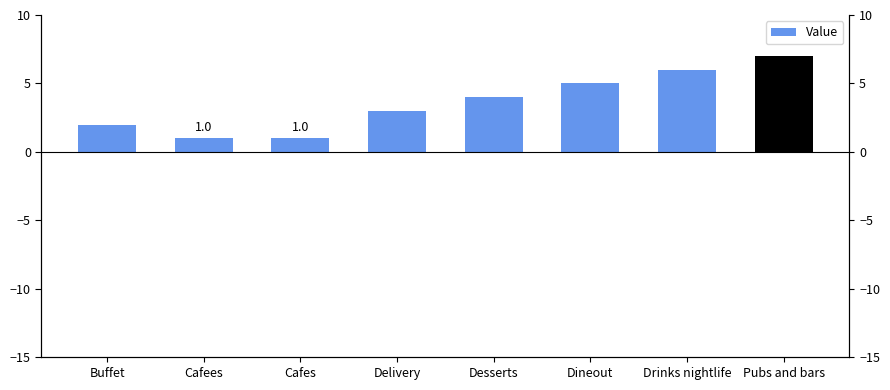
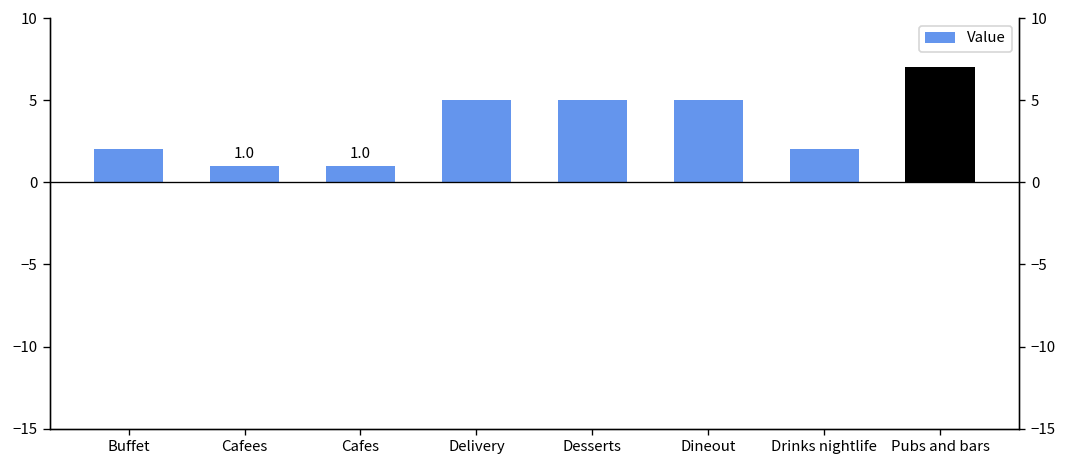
Delivery: 3 -> 5
Desserts: 4 -> 5
Drinks nightlife: 6 -> 2
